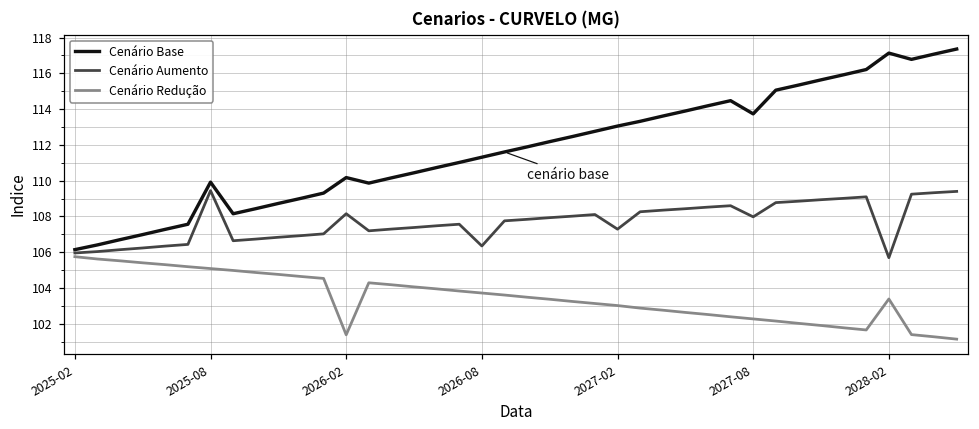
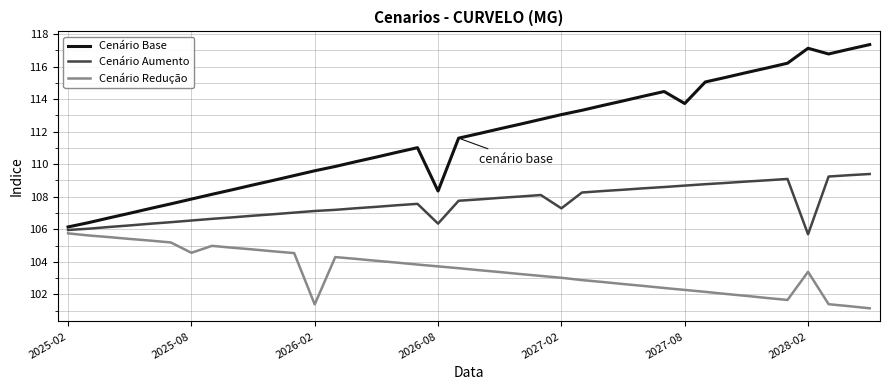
Cenário Base, 2025-08: 109.9 -> 107.9
Cenário Aumento, 2025-08: 109.4 -> 106.5
Cenário Redução, 2025-08: 105.1 -> 104.6
Cenário Base, 2026-02: 110.2 -> 109.6
Cenário Aumento, 2026-02: 108.2 -> 107.1
Cenário Base, 2026-08: 111.3 -> 108.4
Cenário Aumento, 2027-08: 108.0 -> 108.7
